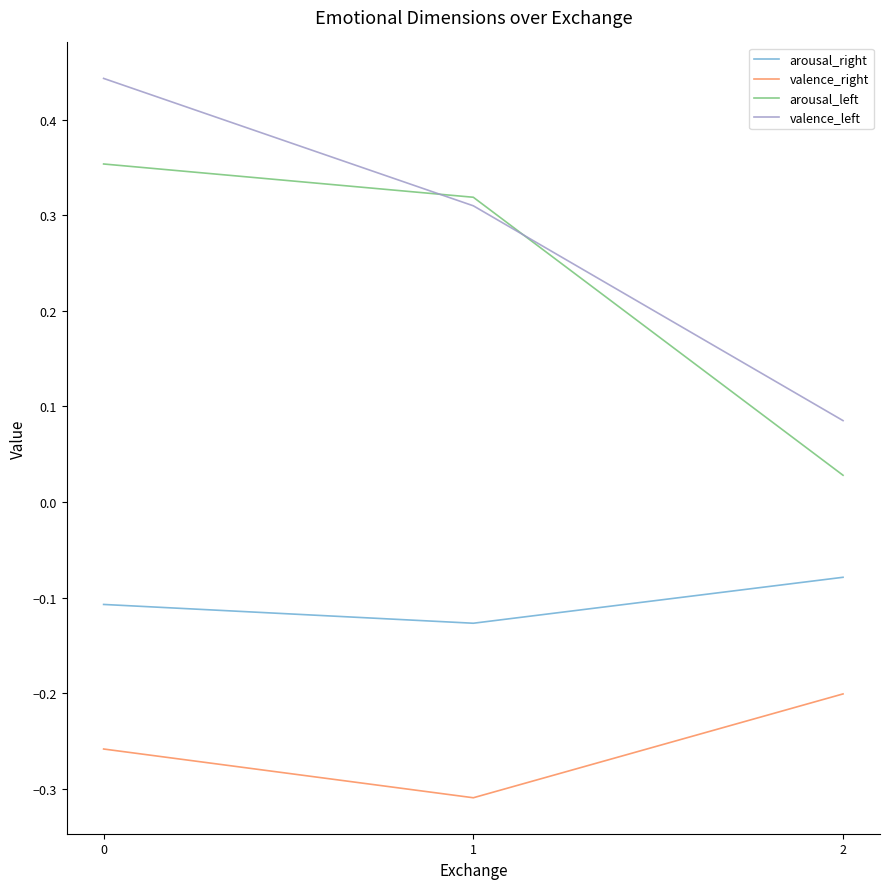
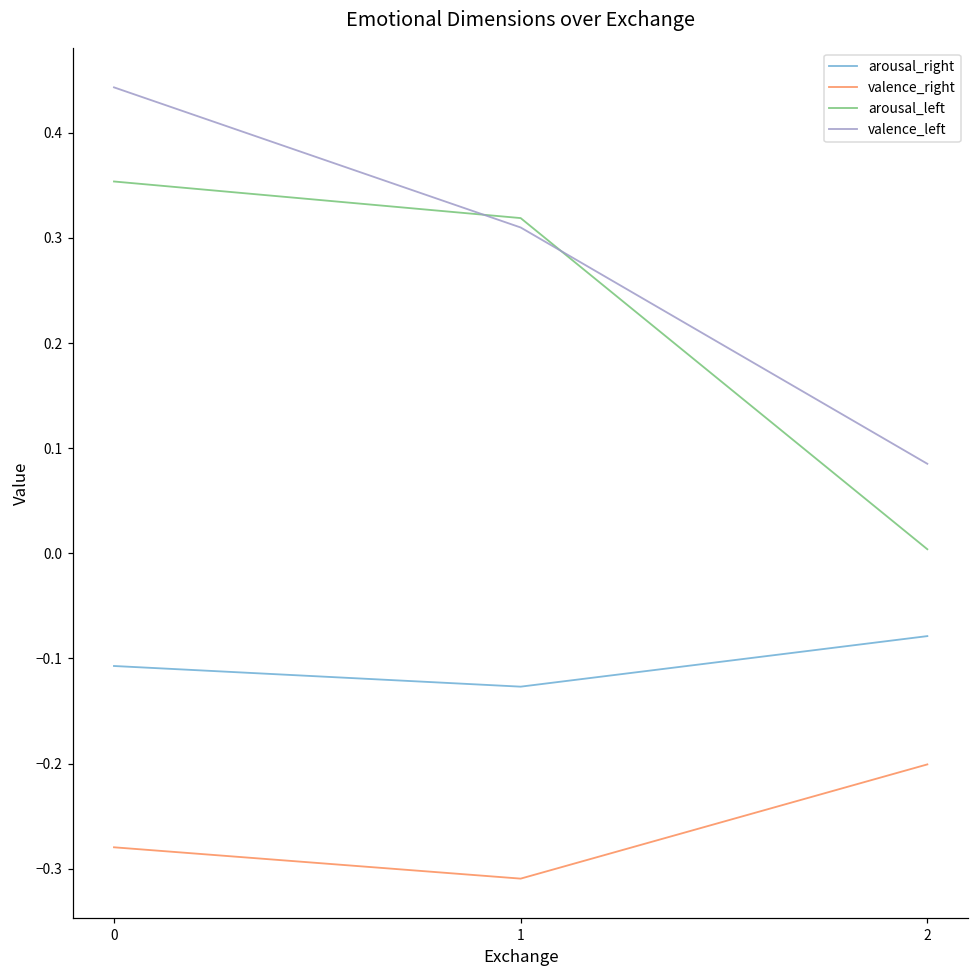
valence_right, 0: -0.26 -> -0.28
arousal_left, 2: 0.03 -> 0.00
